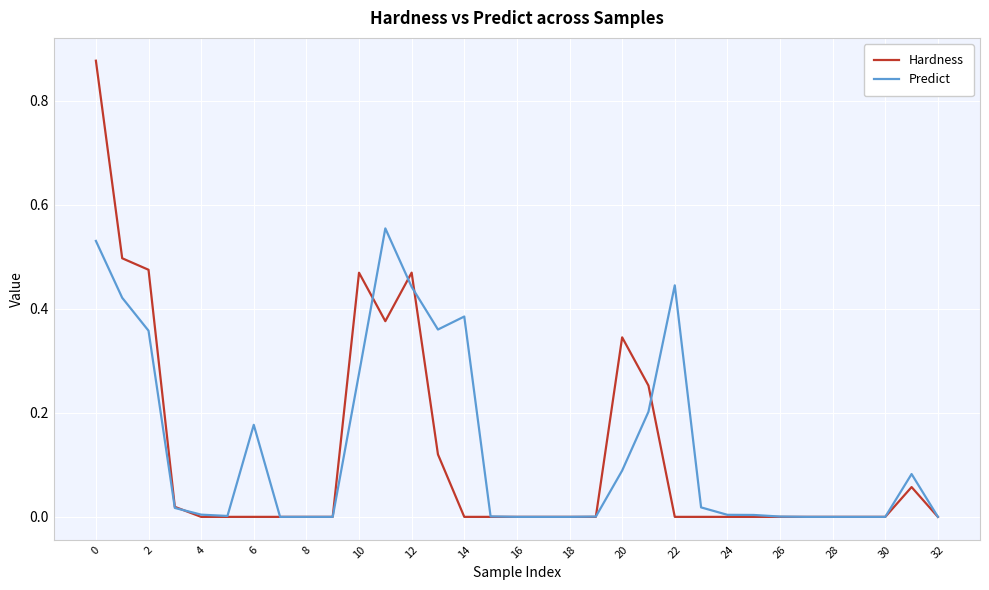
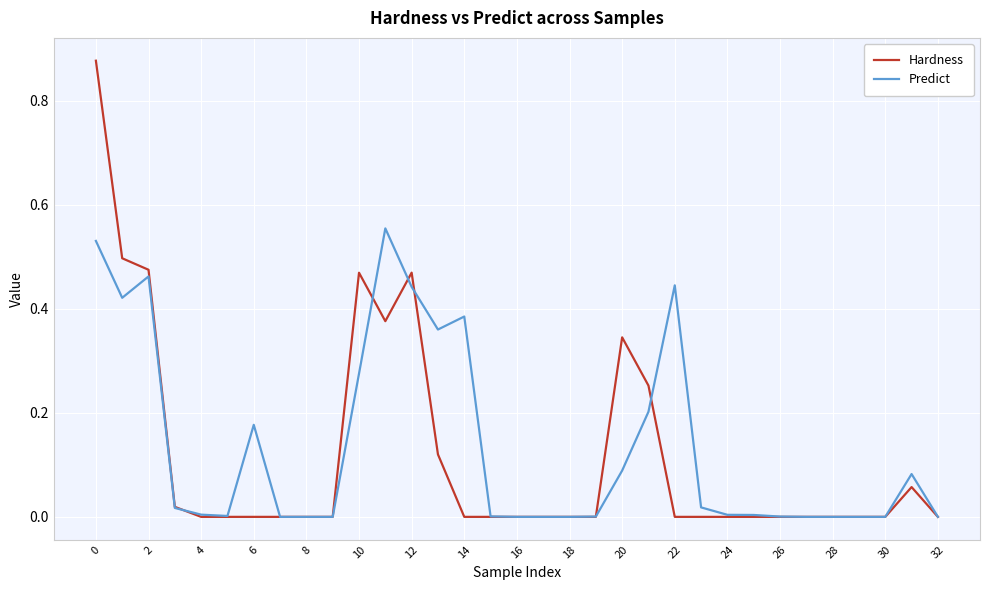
Predict, 2: 0.36 -> 0.46
